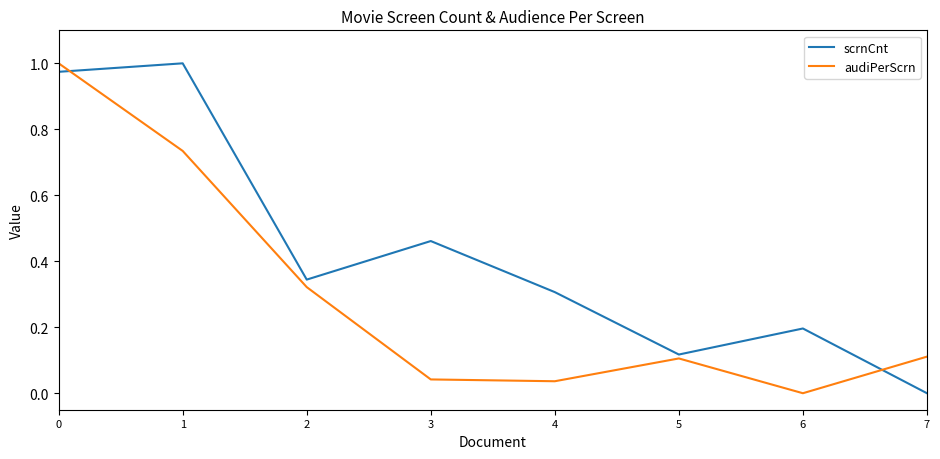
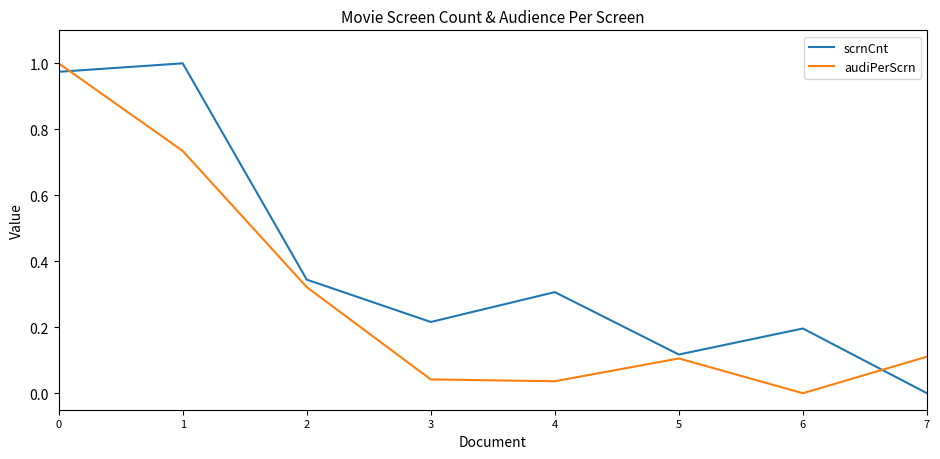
scrnCnt, 3: 0.46 -> 0.22
